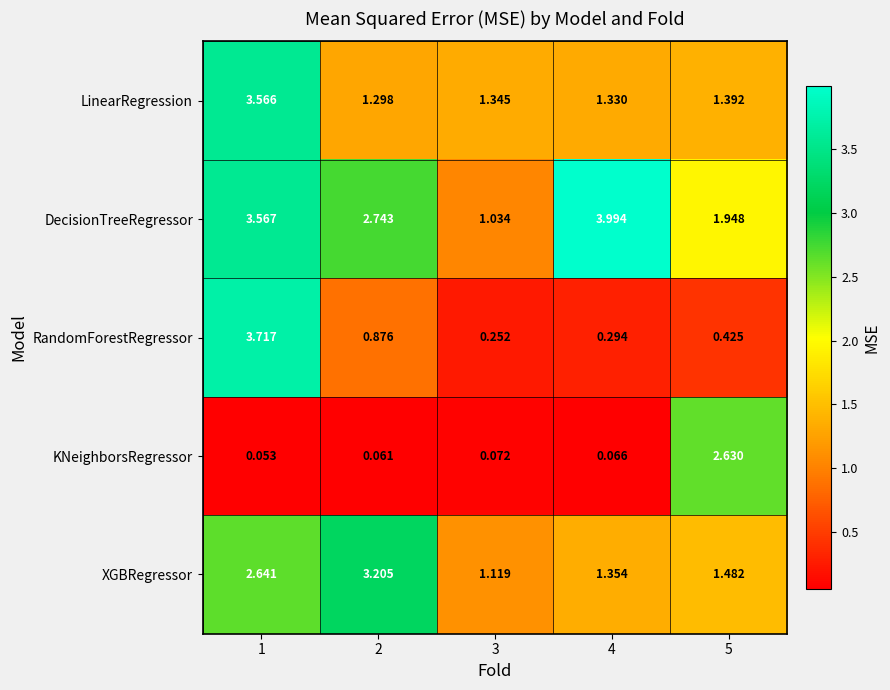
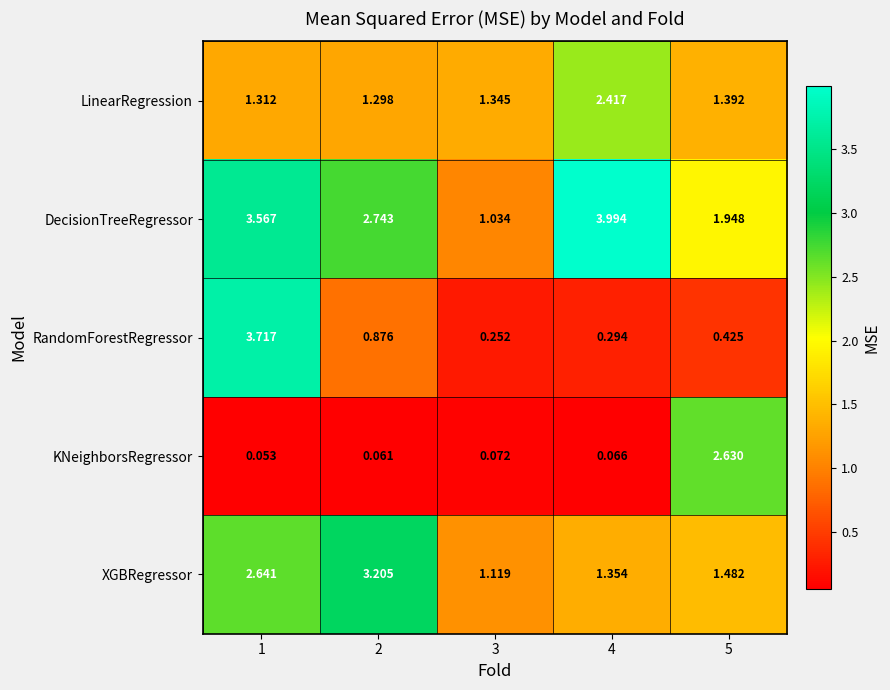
LinearRegression, 1: 3.566 -> 1.312
LinearRegression, 4: 1.330 -> 2.417
